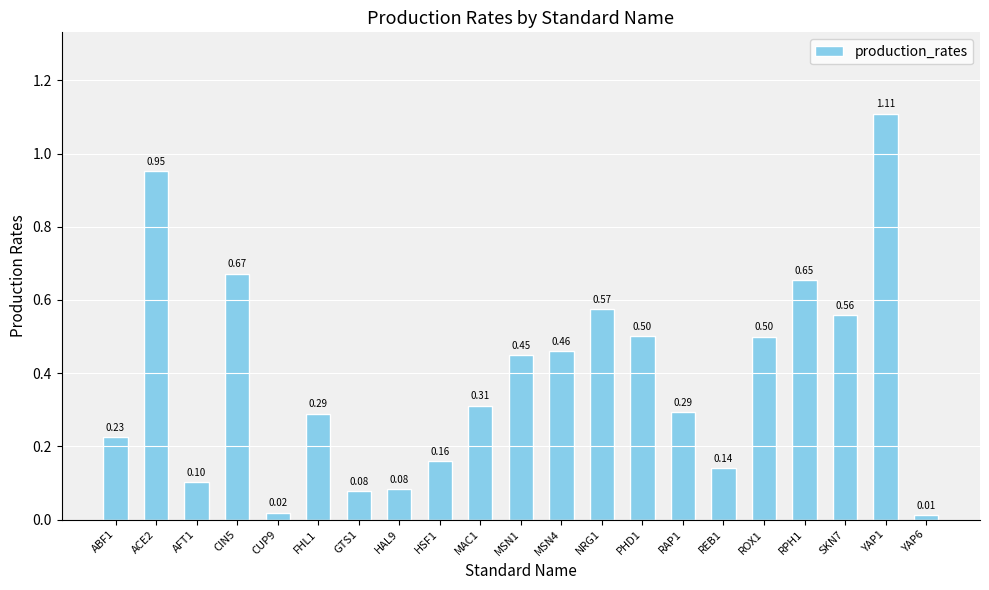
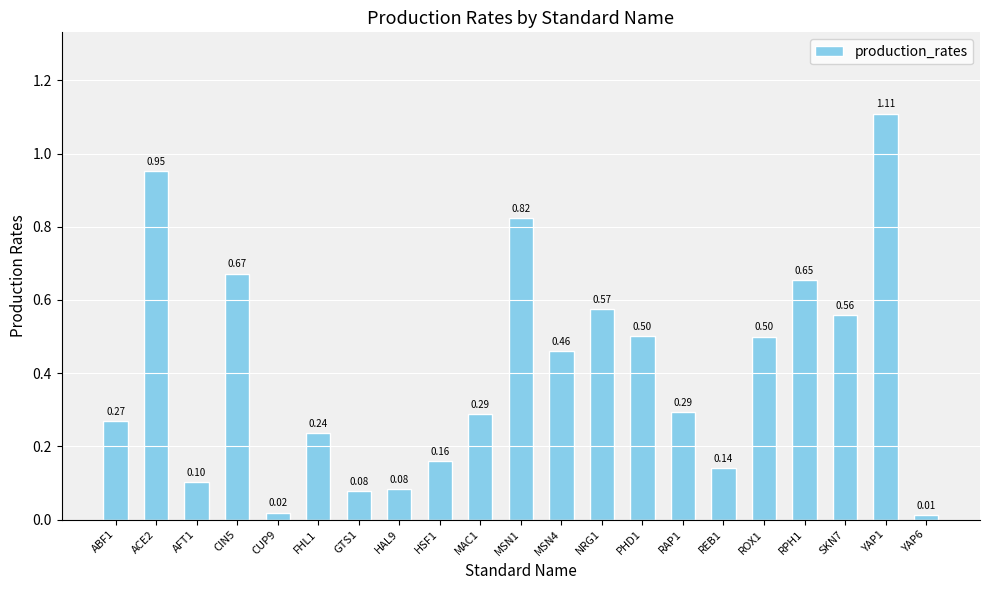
ABF1: 0.23 -> 0.27
FHL1: 0.29 -> 0.24
MAC1: 0.31 -> 0.29
MSN1: 0.45 -> 0.82
